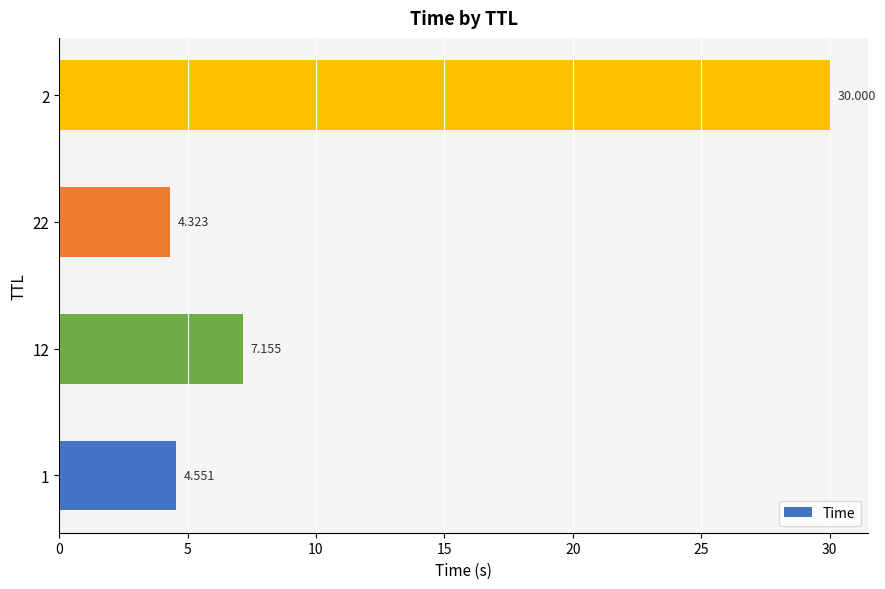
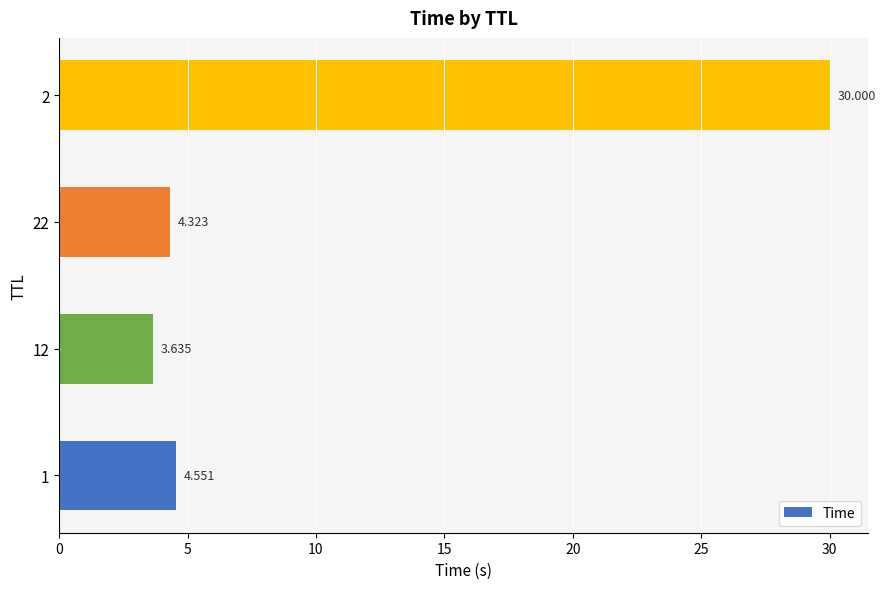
12: 7.155 -> 3.635
